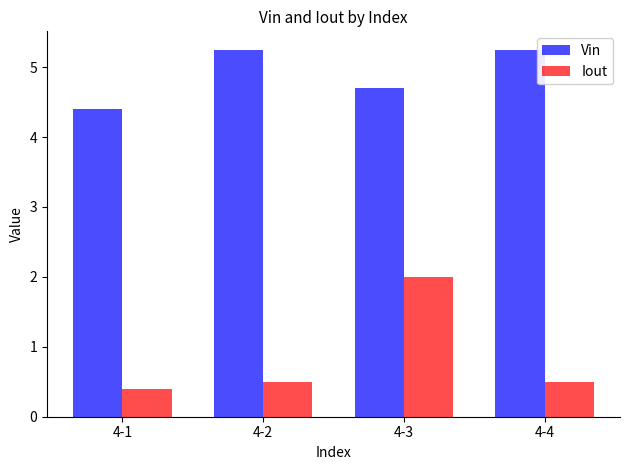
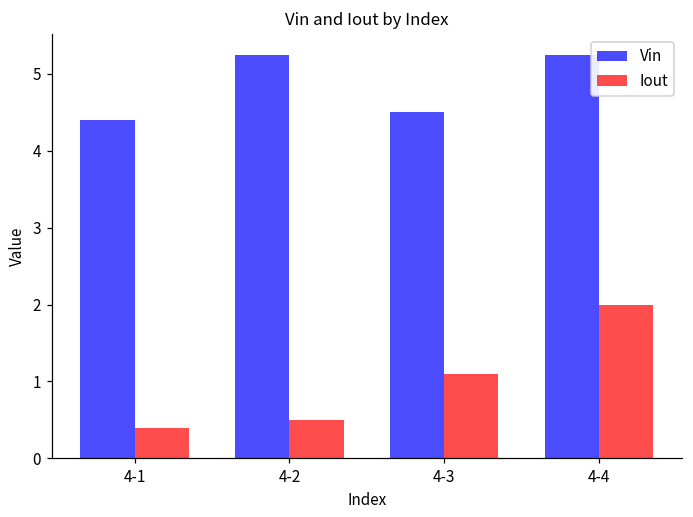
Vin, 4-3: 4.7 -> 4.5
Iout, 4-3: 2.0 -> 1.1
Iout, 4-4: 0.5 -> 2.0
